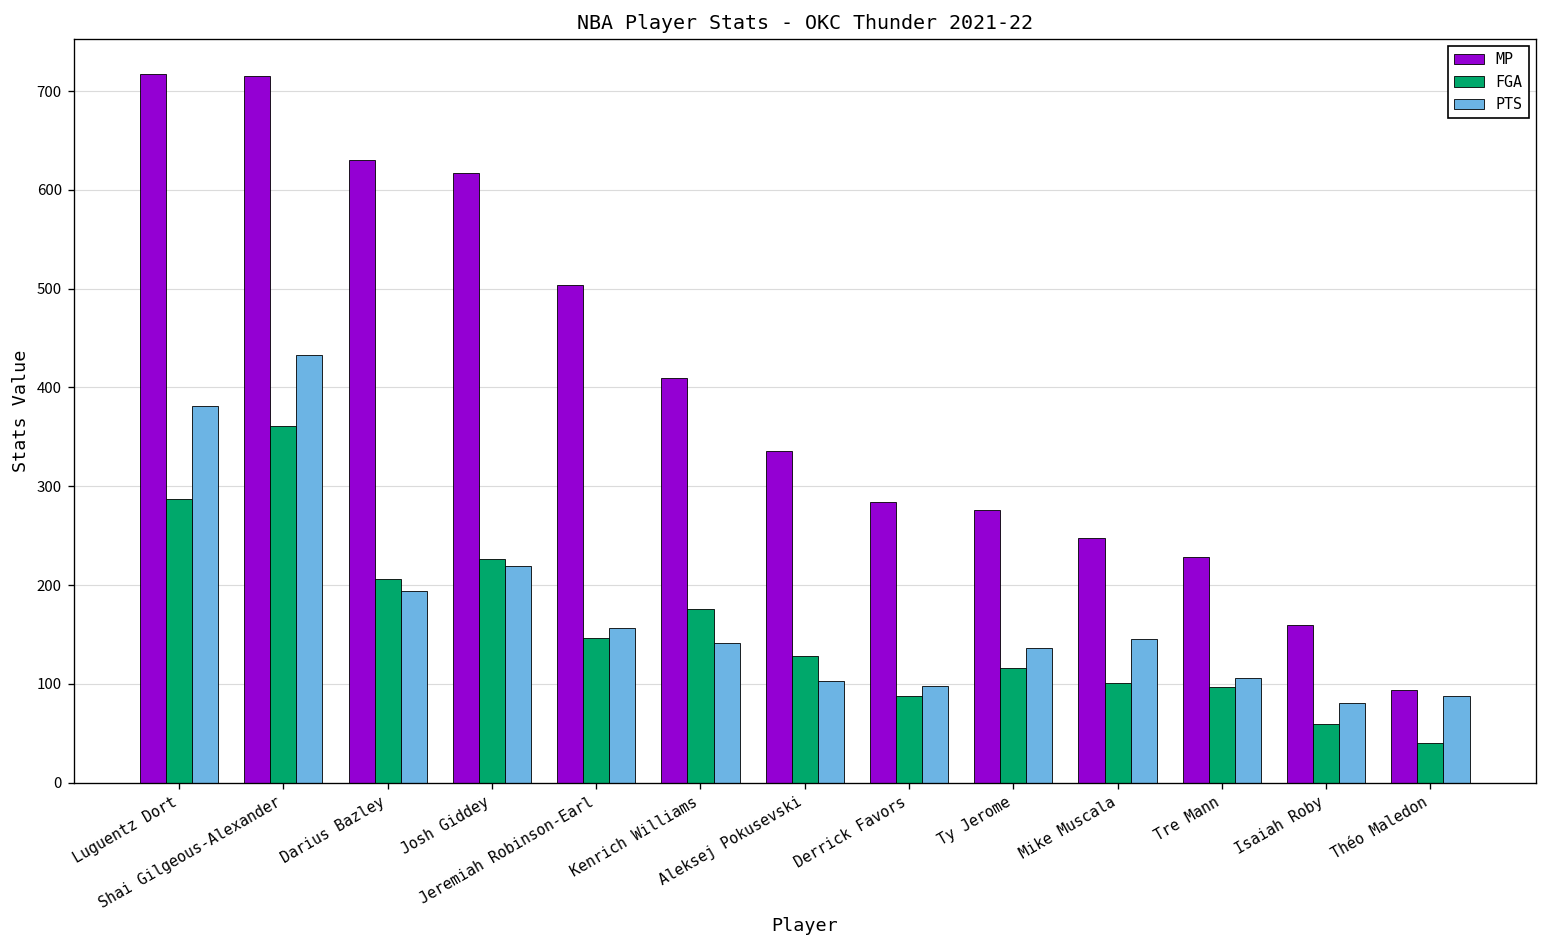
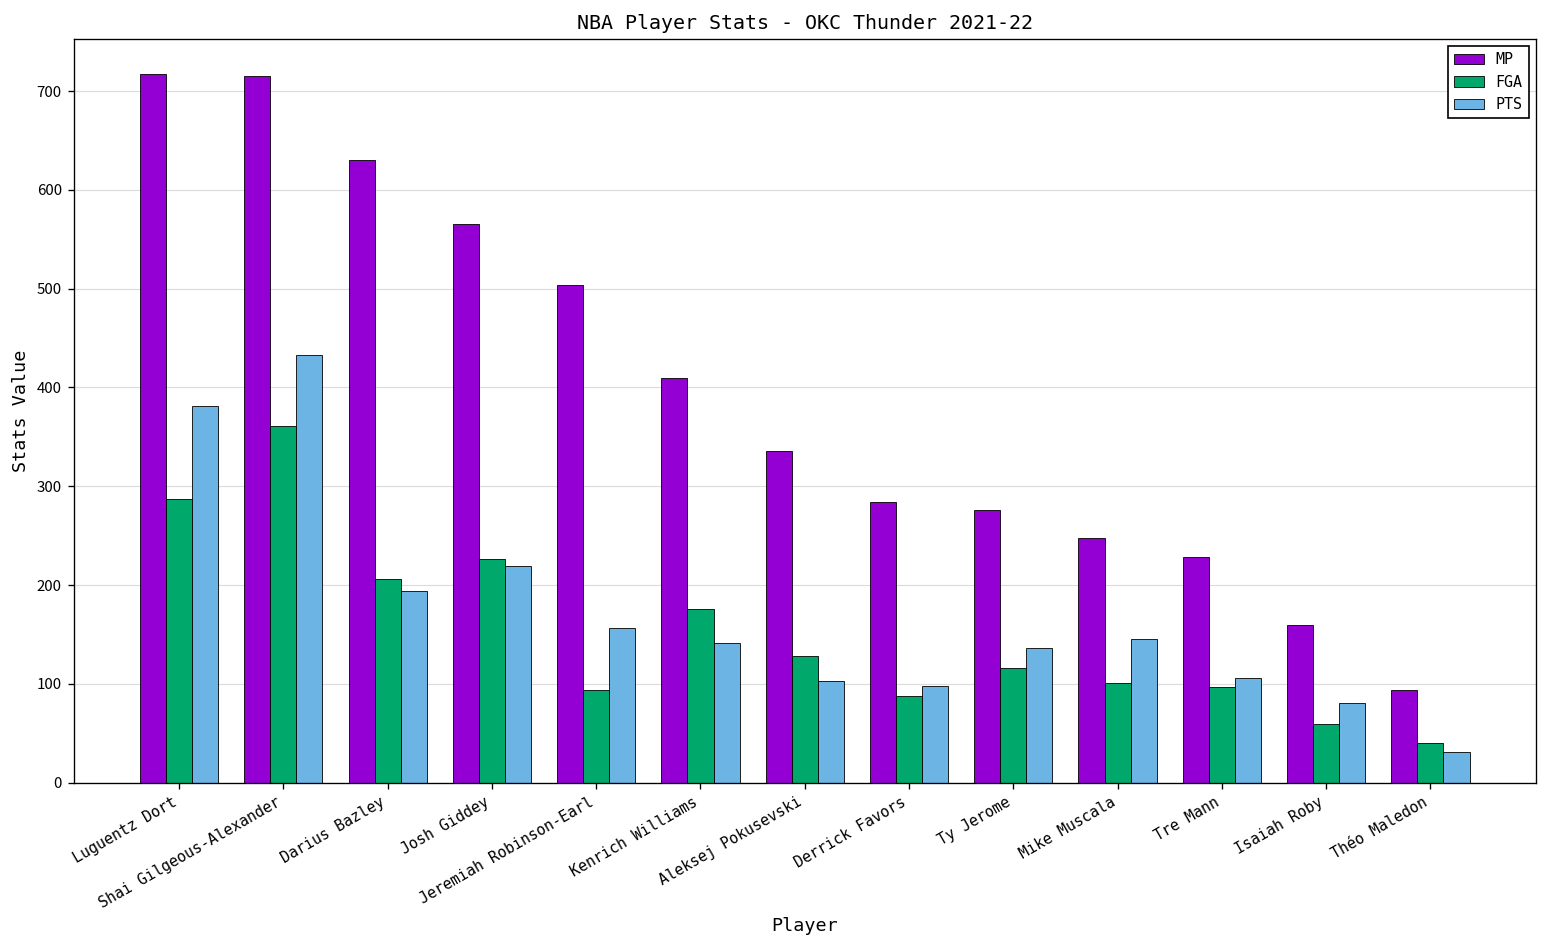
MP, Josh Giddey: 620 -> 570
FGA, Jeremiah Robinson-Earl: 150 -> 90
PTS, Théo Maledon: 90 -> 30
